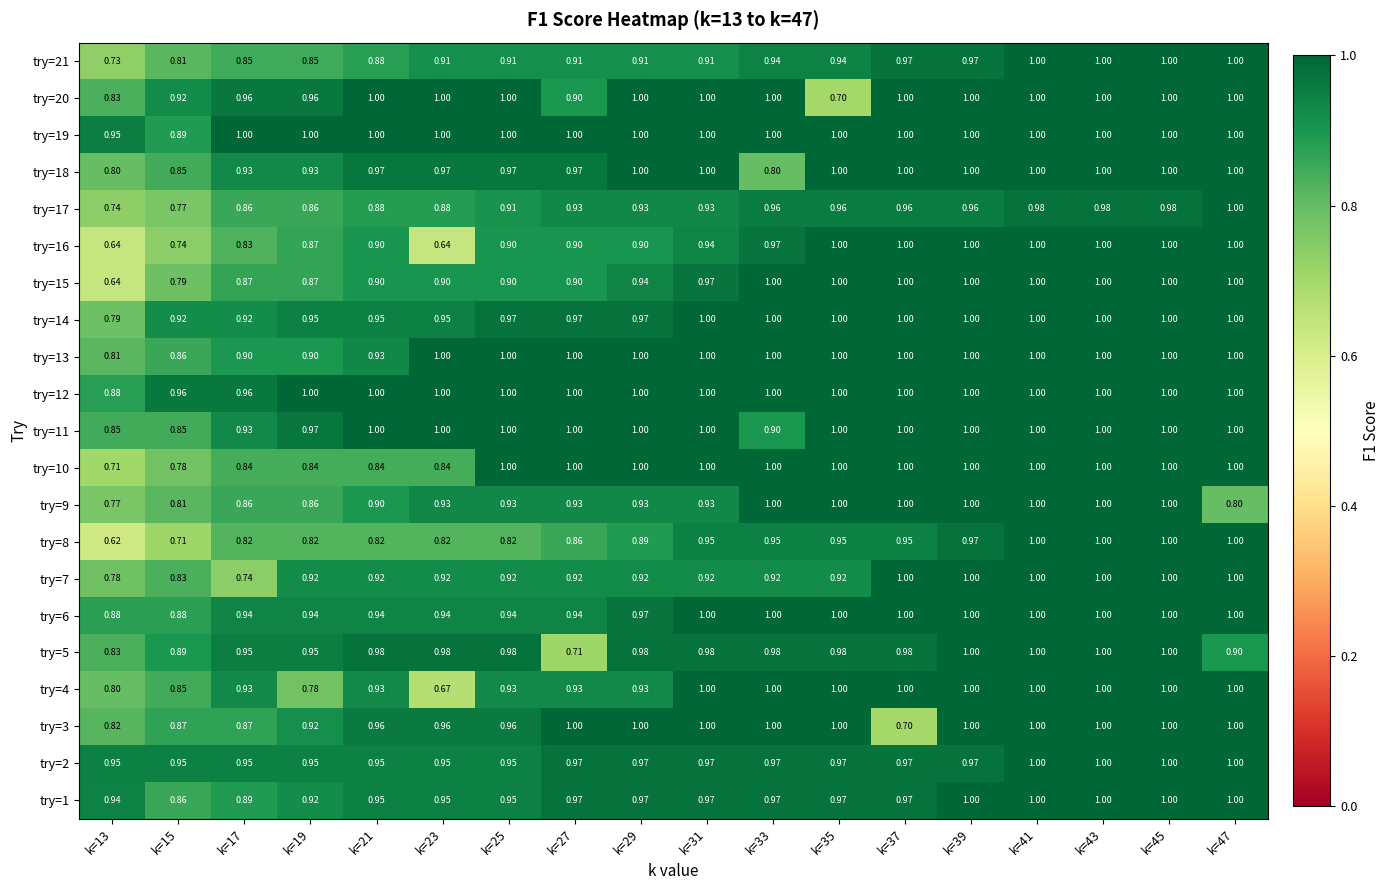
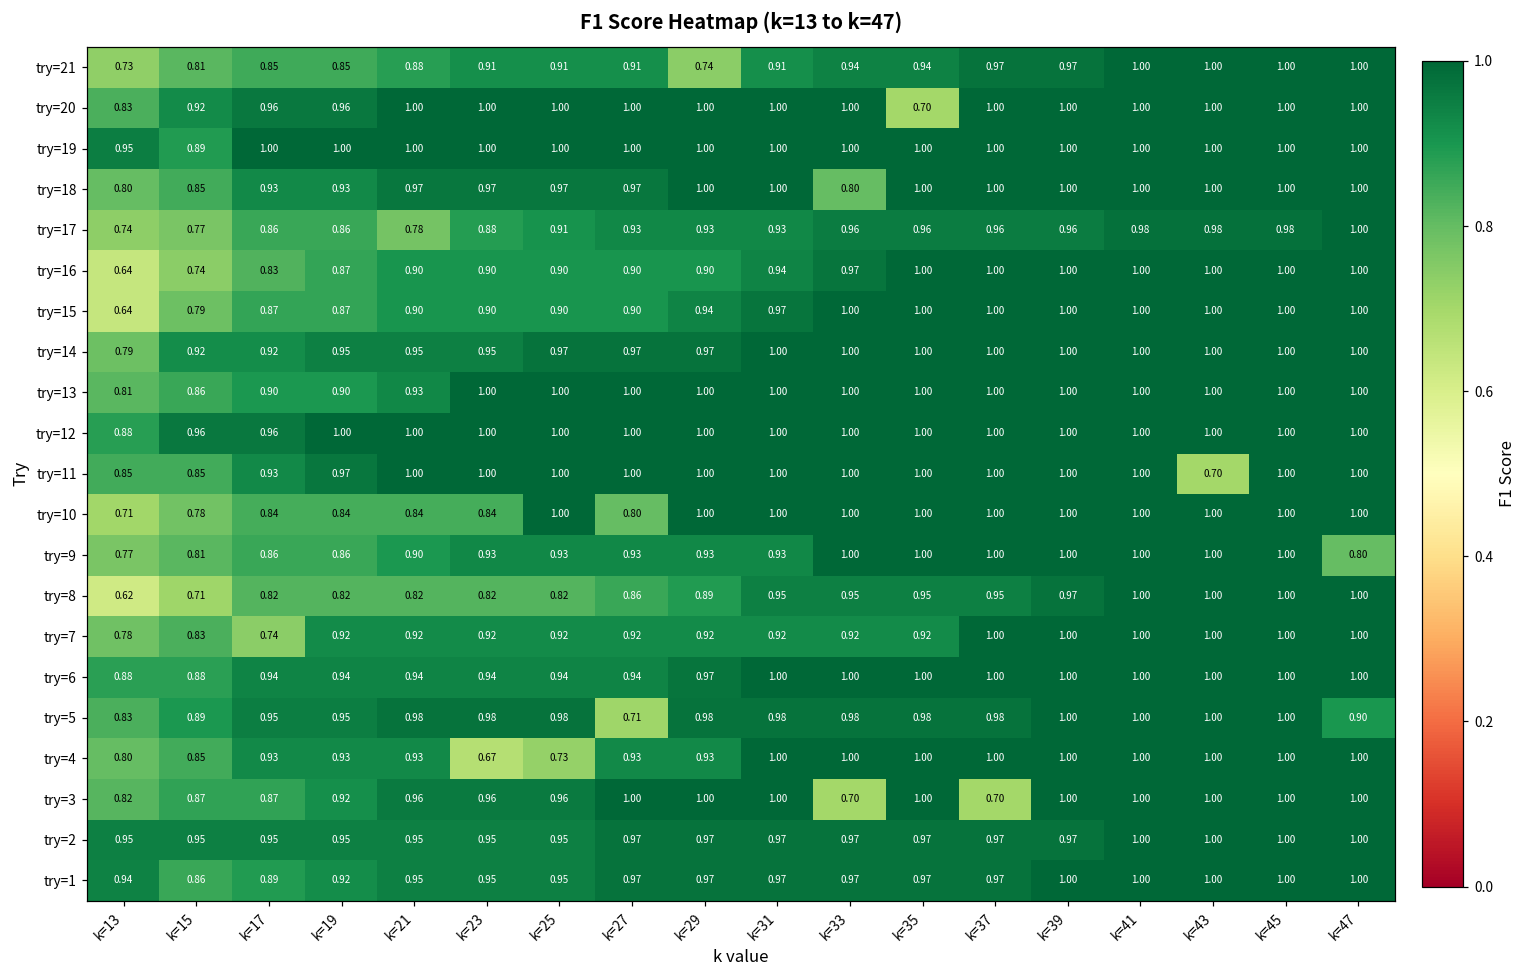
try=21, k=29: 0.91 -> 0.74
try=20, k=27: 0.90 -> 1.00
try=17, k=21: 0.88 -> 0.78
try=16, k=23: 0.64 -> 0.90
try=11, k=33: 0.90 -> 1.00
try=11, k=43: 1.00 -> 0.70
try=10, k=27: 1.00 -> 0.80
try=4, k=19: 0.78 -> 0.93
try=4, k=25: 0.93 -> 0.73
try=3, k=33: 1.00 -> 0.70
